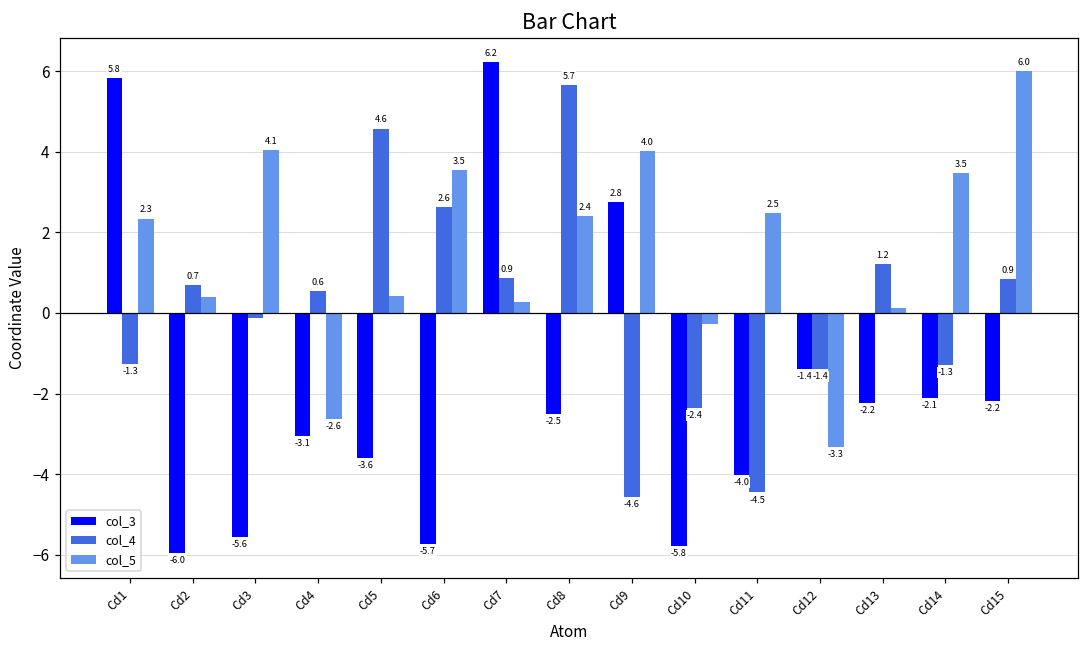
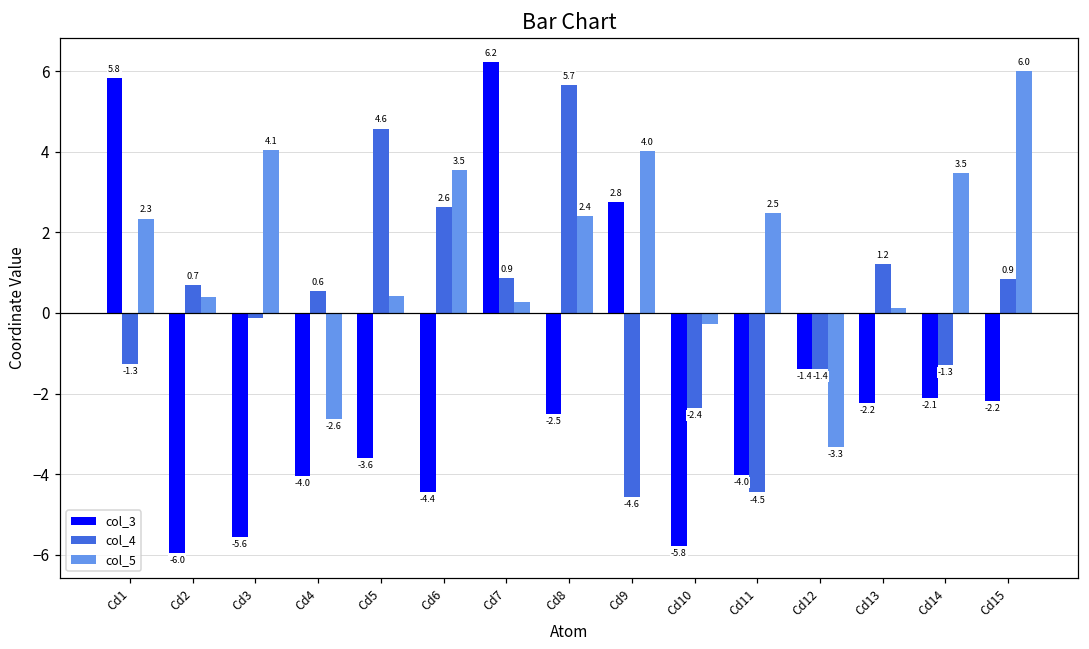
col_3, Cd4: -3.1 -> -4.0
col_3, Cd6: -5.7 -> -4.4
